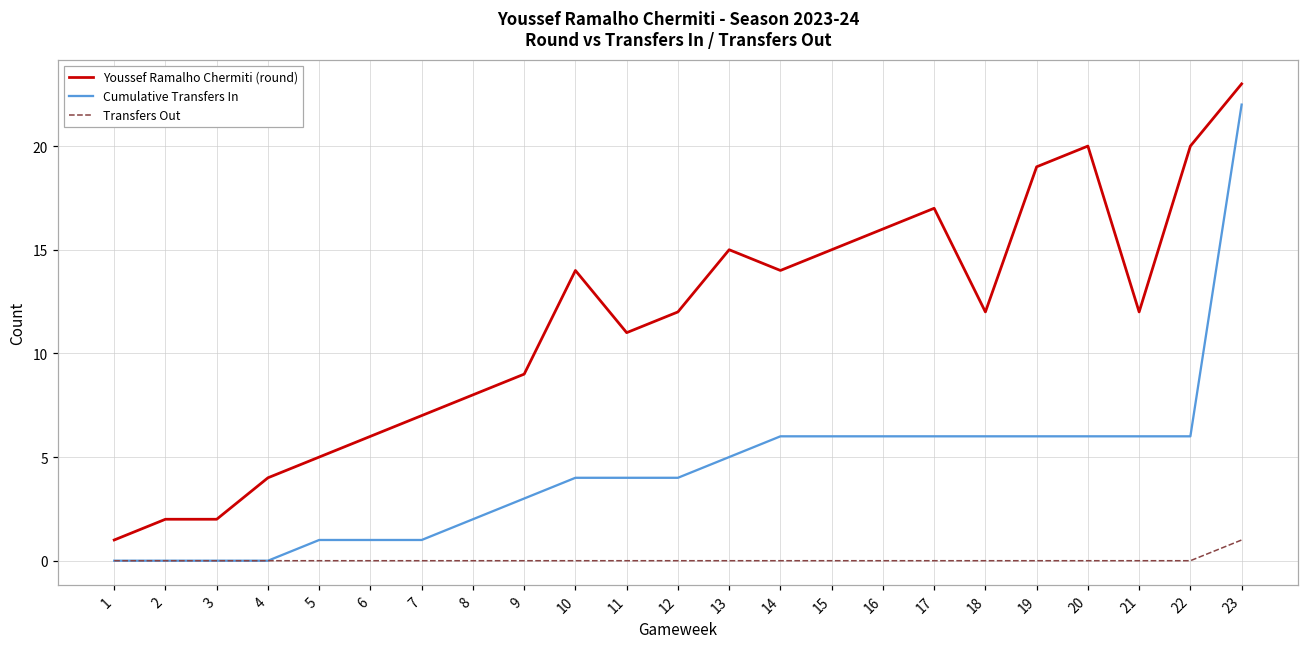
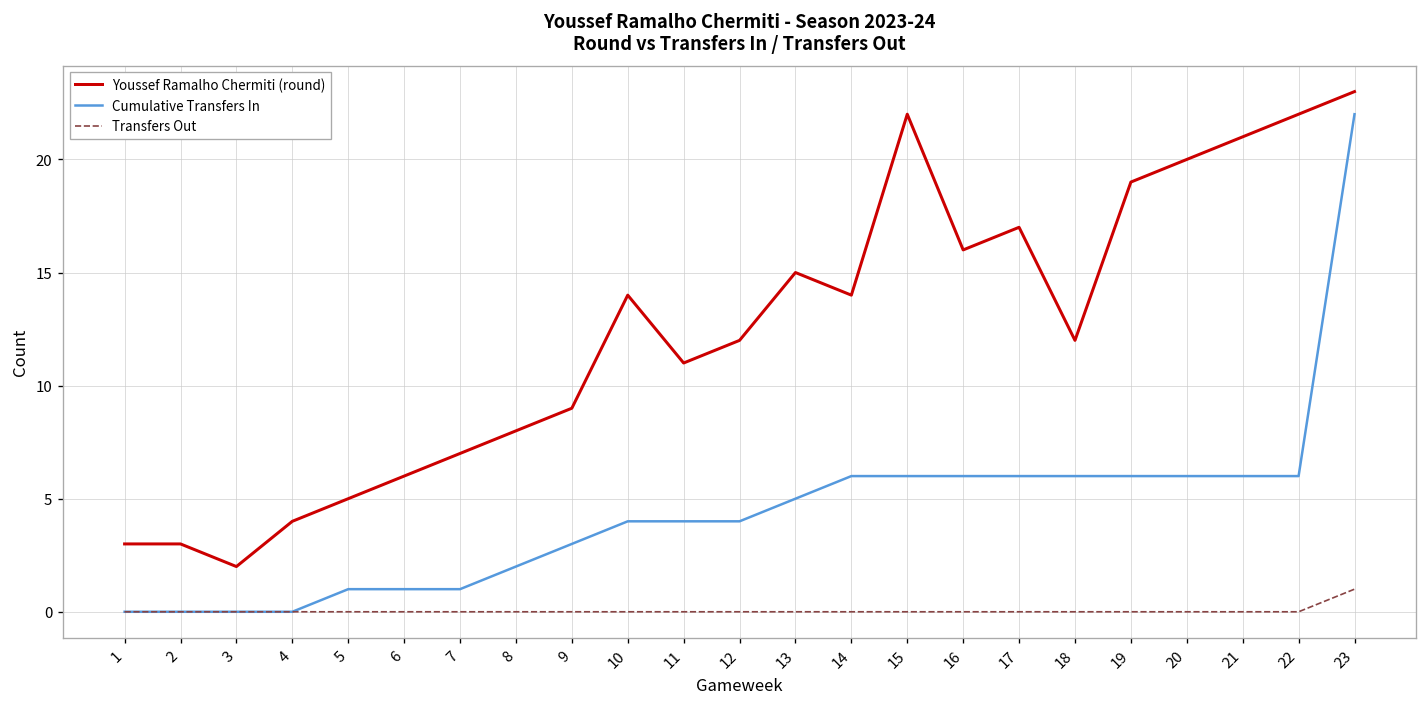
Youssef Ramalho Chermiti (round), 1: 1 -> 3
Youssef Ramalho Chermiti (round), 2: 2 -> 3
Youssef Ramalho Chermiti (round), 15: 15 -> 22
Youssef Ramalho Chermiti (round), 21: 12 -> 21
Youssef Ramalho Chermiti (round), 22: 20 -> 22
